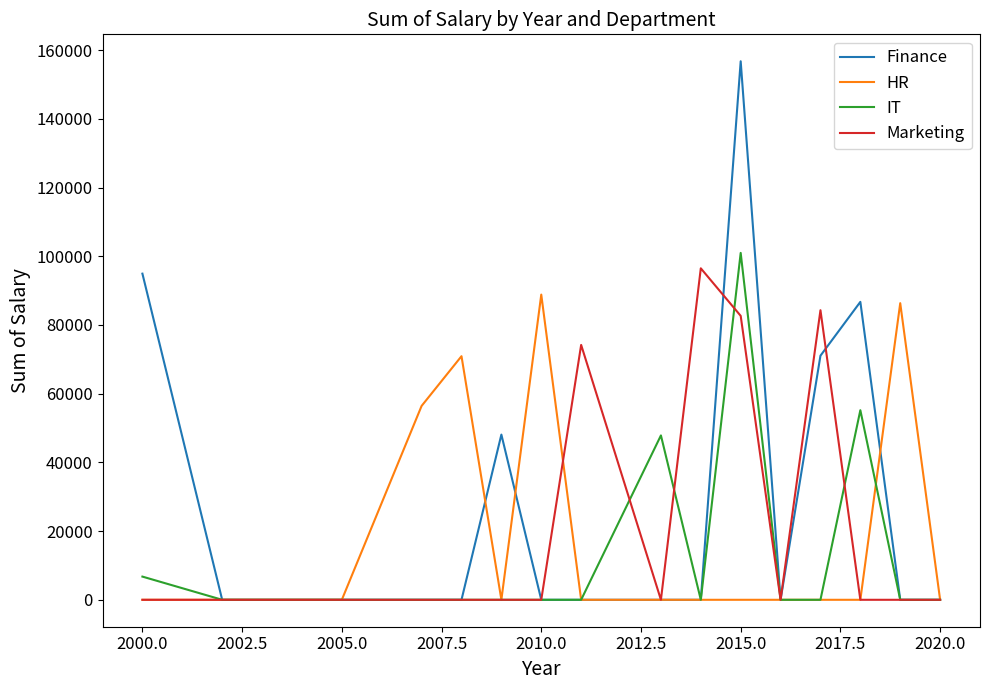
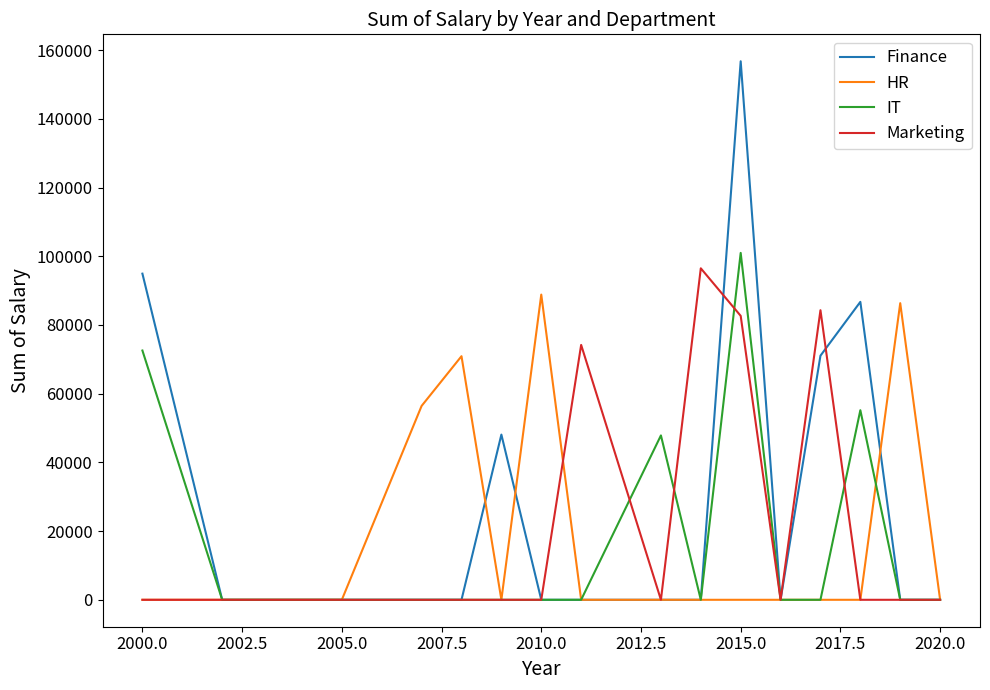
IT, 2000.0: 7000 -> 73000
